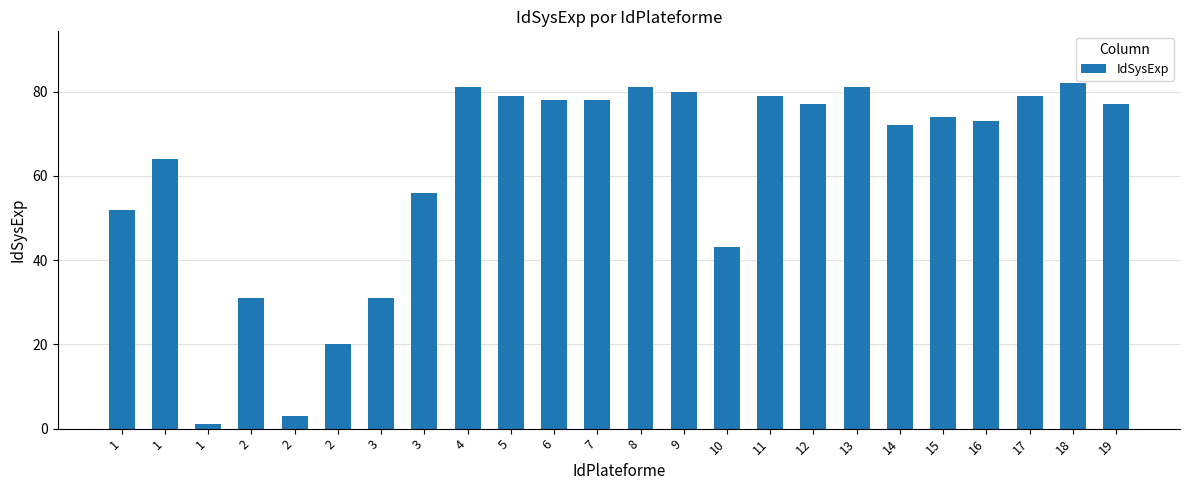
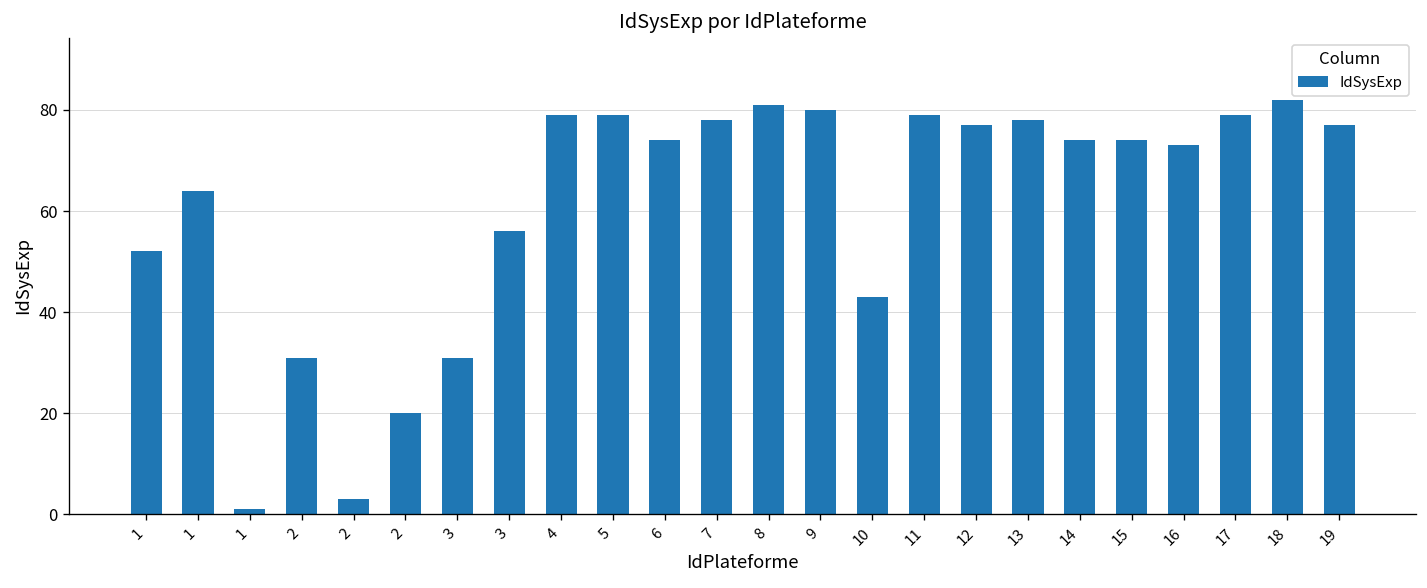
4: 81 -> 79
6: 78 -> 74
13: 81 -> 78
14: 72 -> 74
